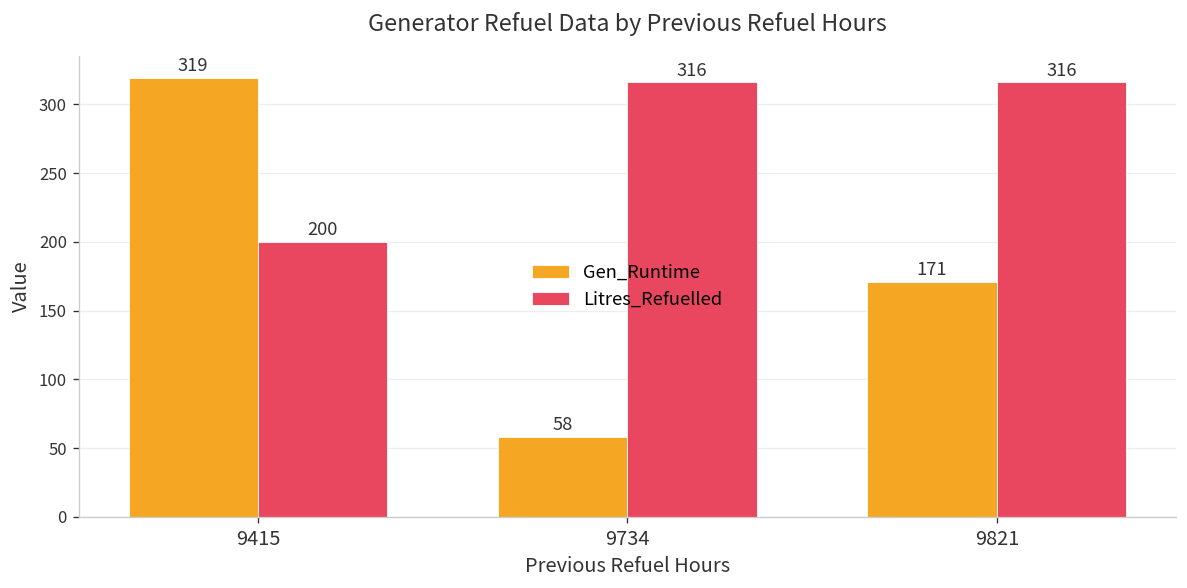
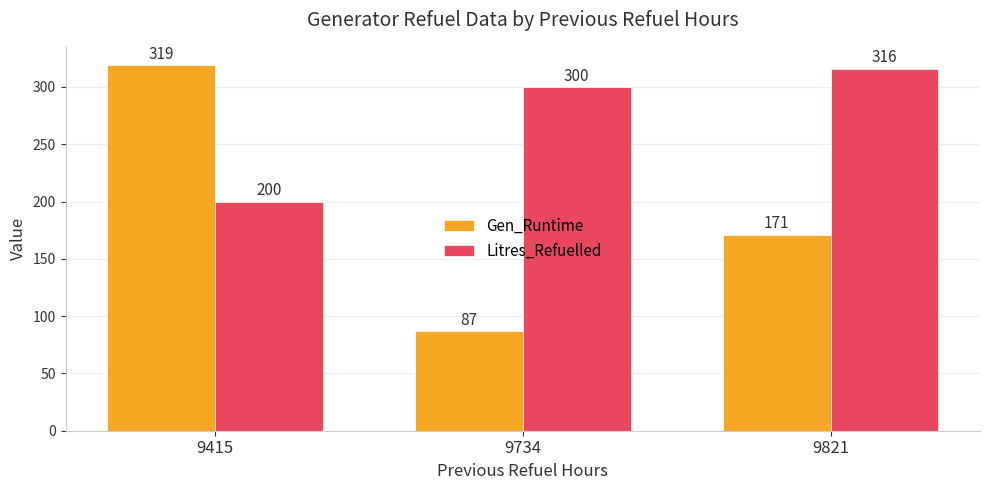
Gen_Runtime, 9734: 58 -> 87
Litres_Refuelled, 9734: 316 -> 300
